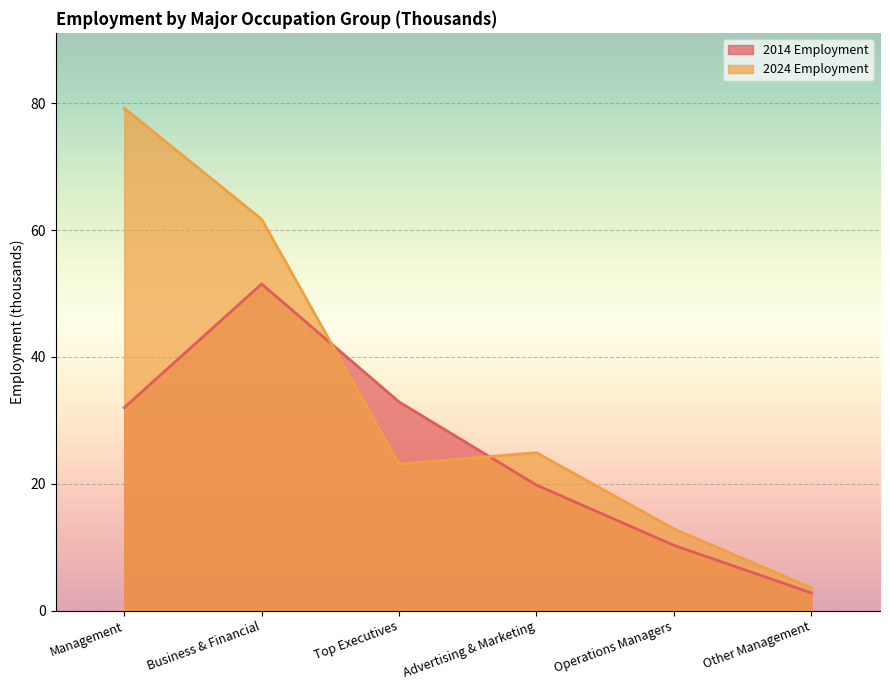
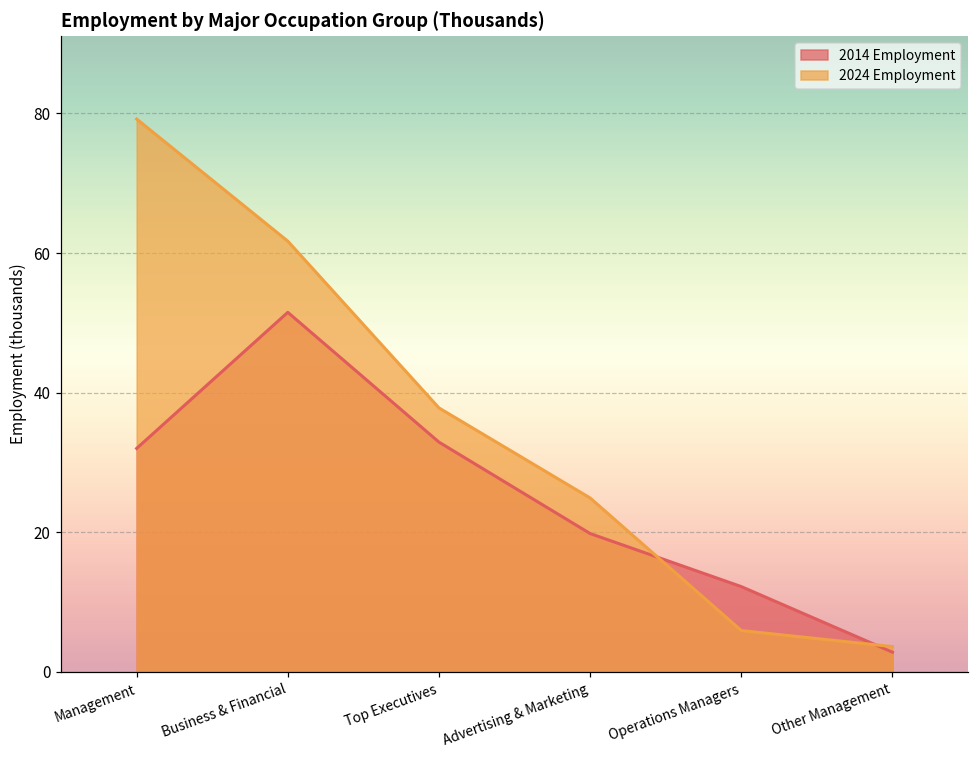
2024 Employment, Top Executives: 23 -> 38
2014 Employment, Operations Managers: 10 -> 12
2024 Employment, Operations Managers: 13 -> 6
